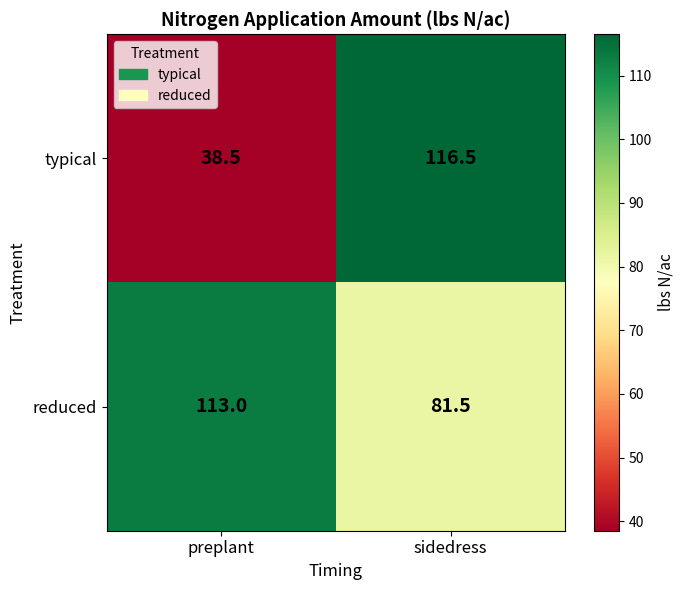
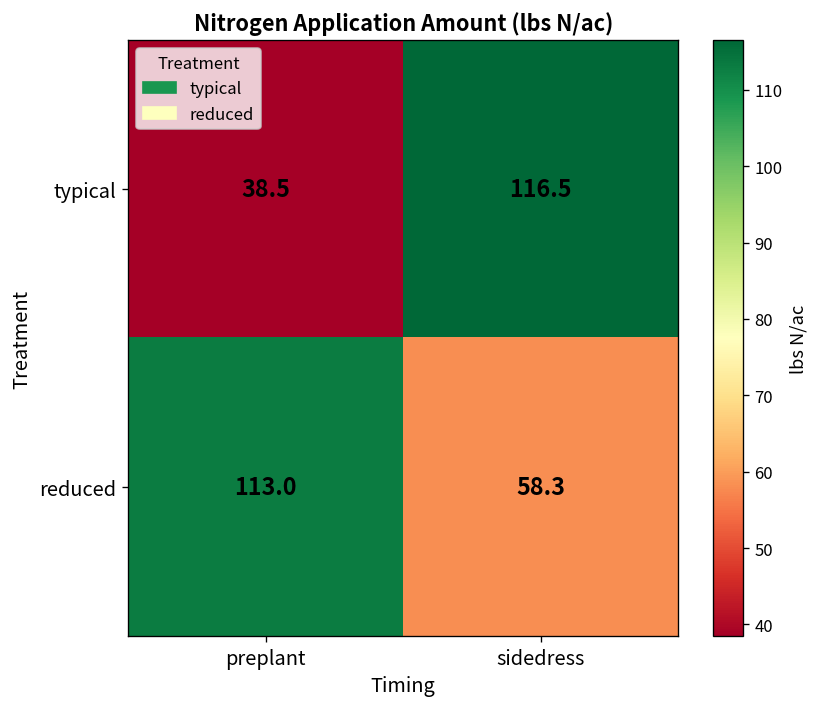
reduced, sidedress: 81.5 -> 58.3
